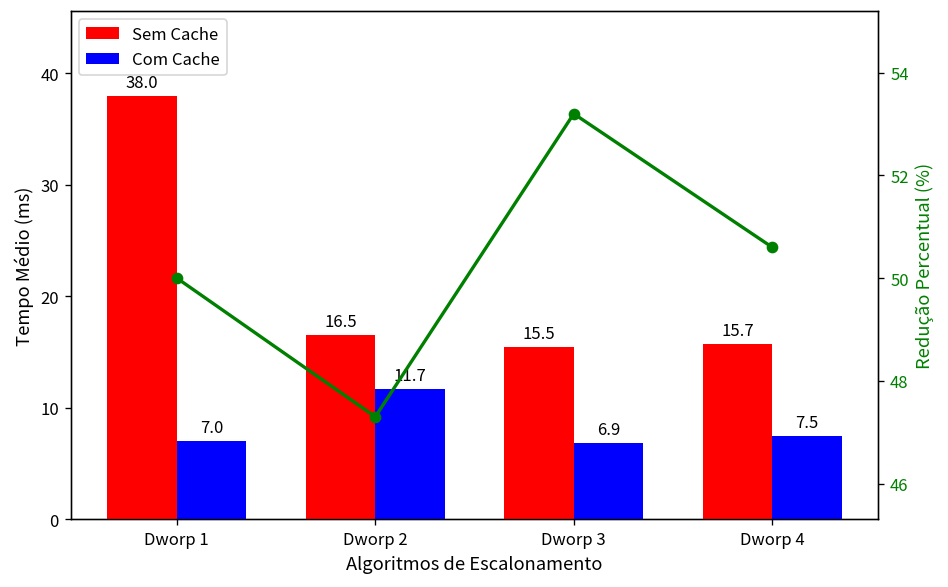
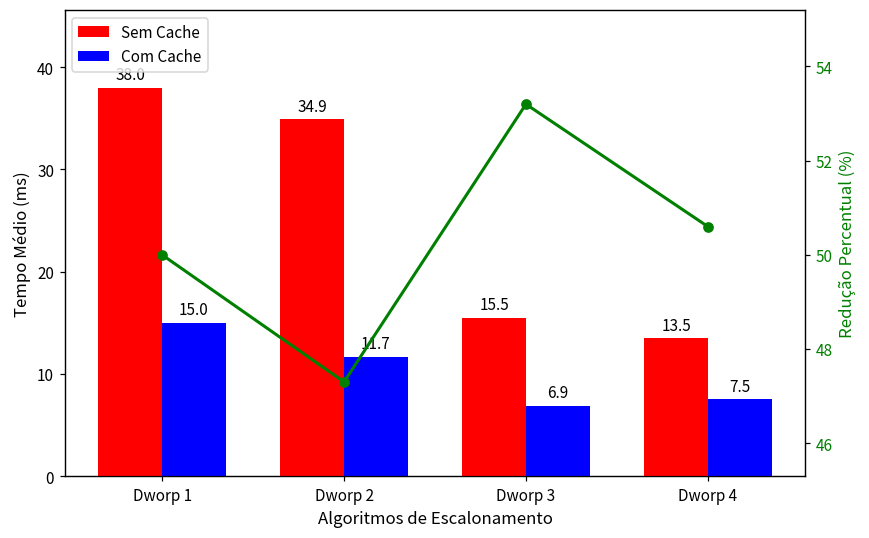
Com Cache, Dworp 1: 7.0 -> 15.0
Sem Cache, Dworp 2: 16.5 -> 34.9
Sem Cache, Dworp 4: 15.7 -> 13.5
